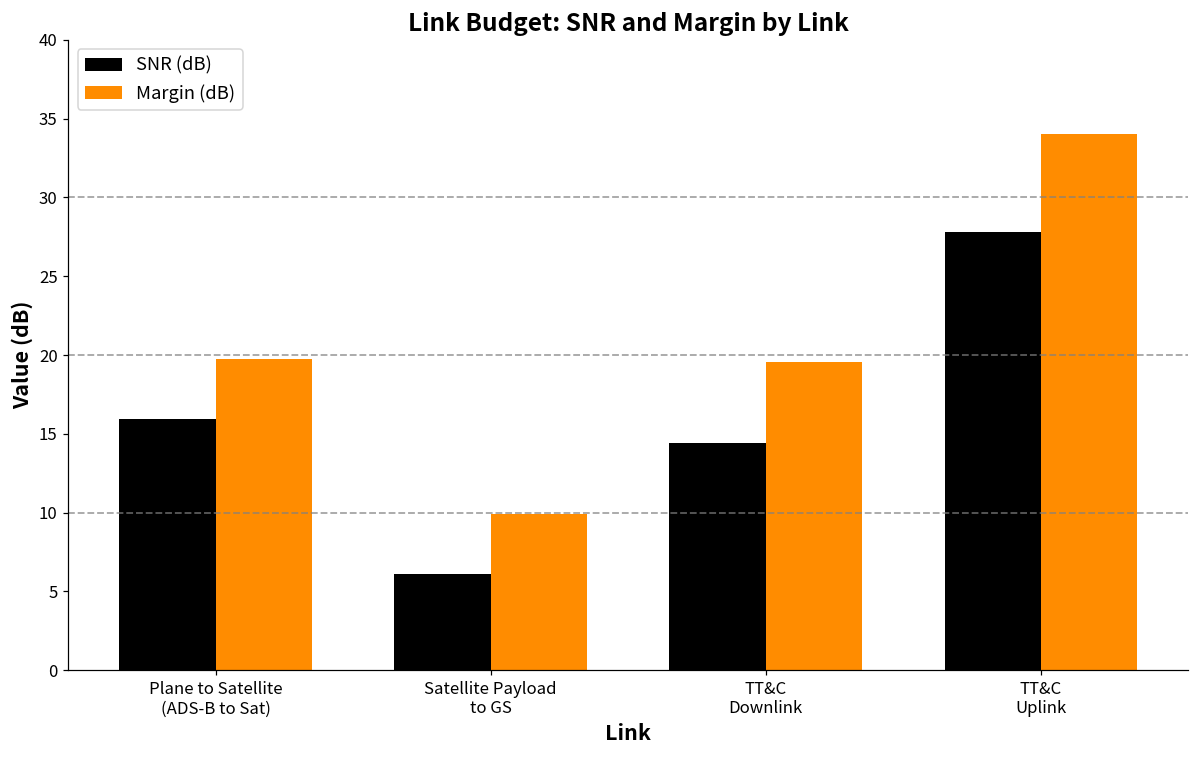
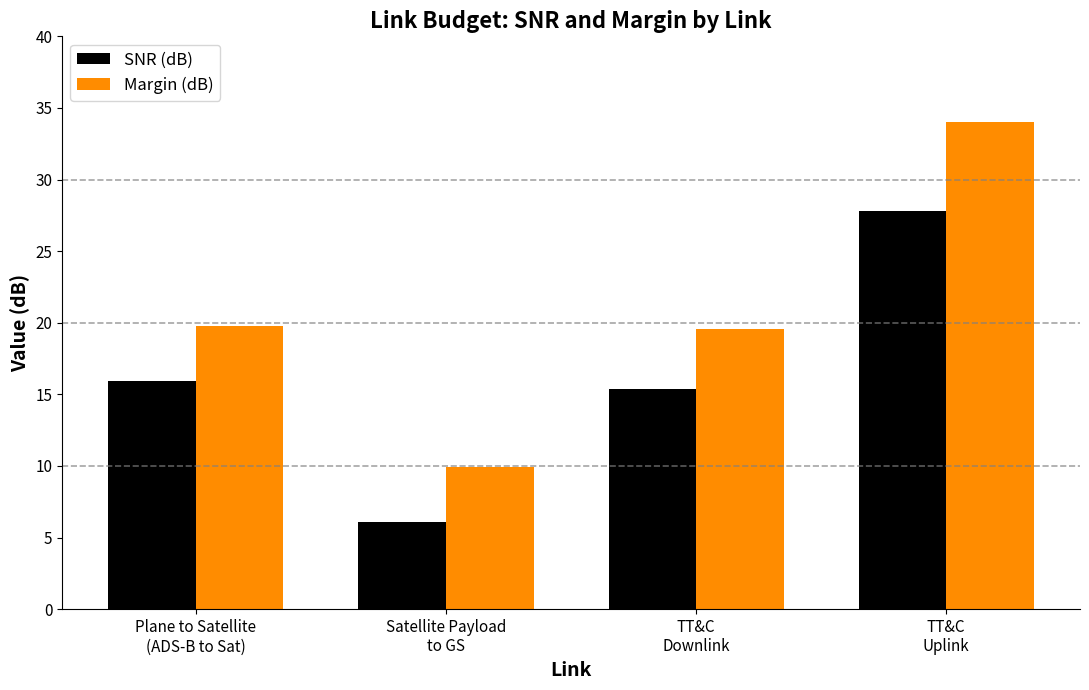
SNR (dB), TT&C Downlink: 14.4 -> 15.4
